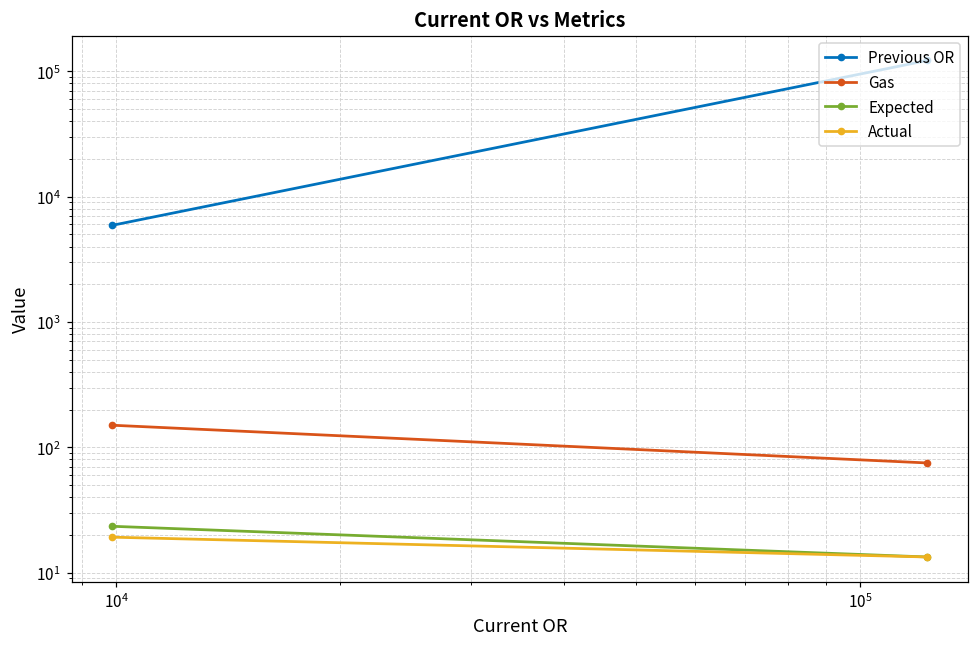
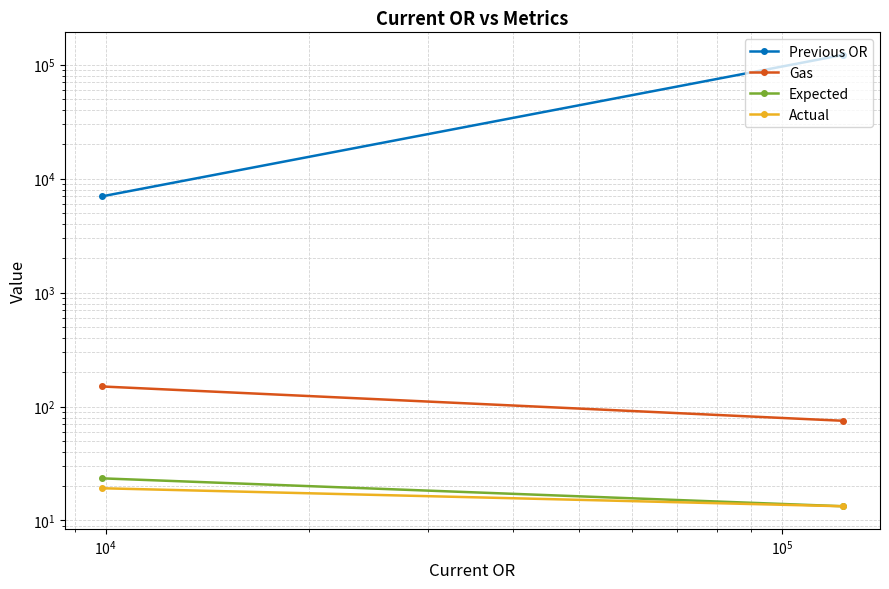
Previous OR, 10^4: 6000 -> 7000
